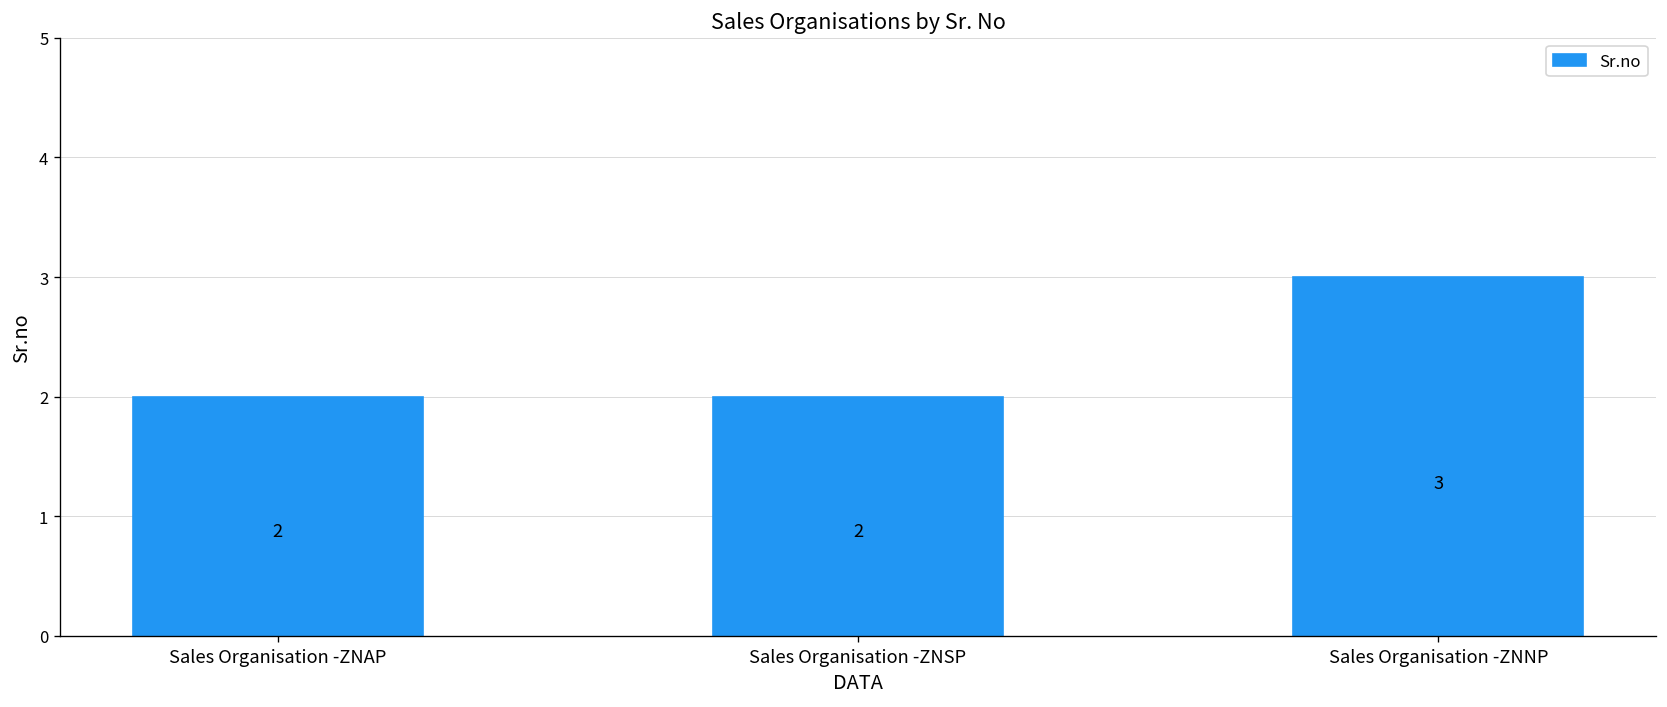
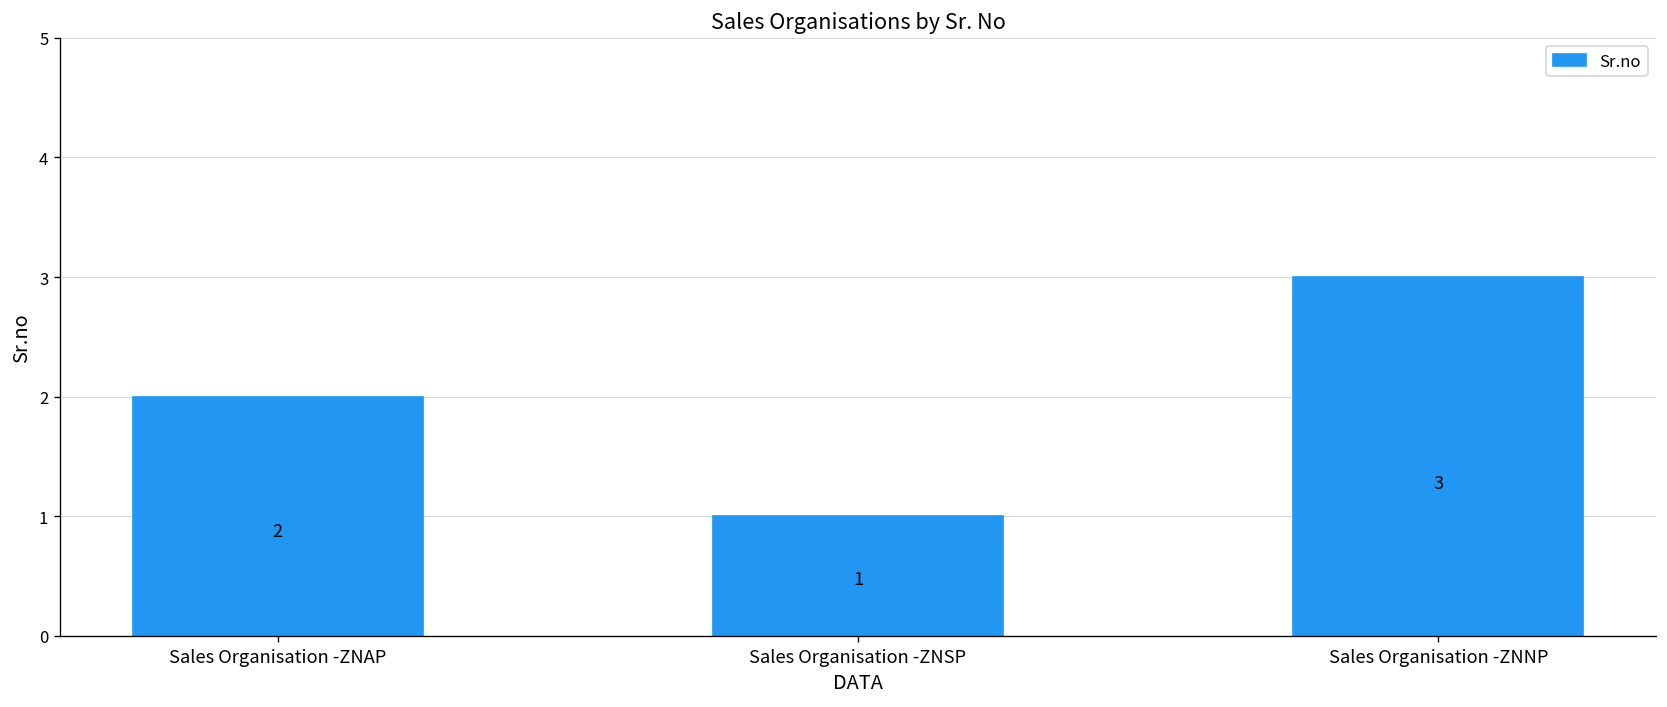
Sales Organisation -ZNSP: 2 -> 1
